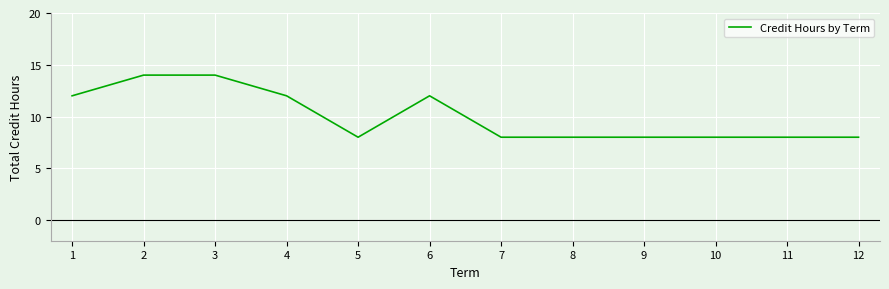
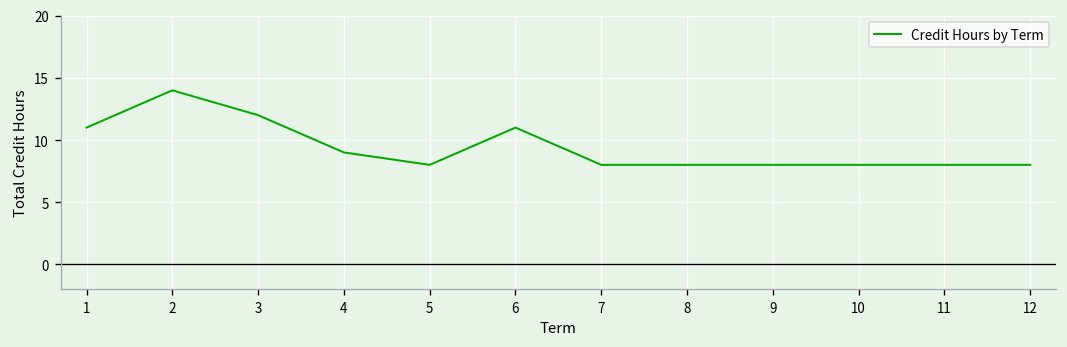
1: 12 -> 11
3: 14 -> 12
4: 12 -> 9
6: 12 -> 11
